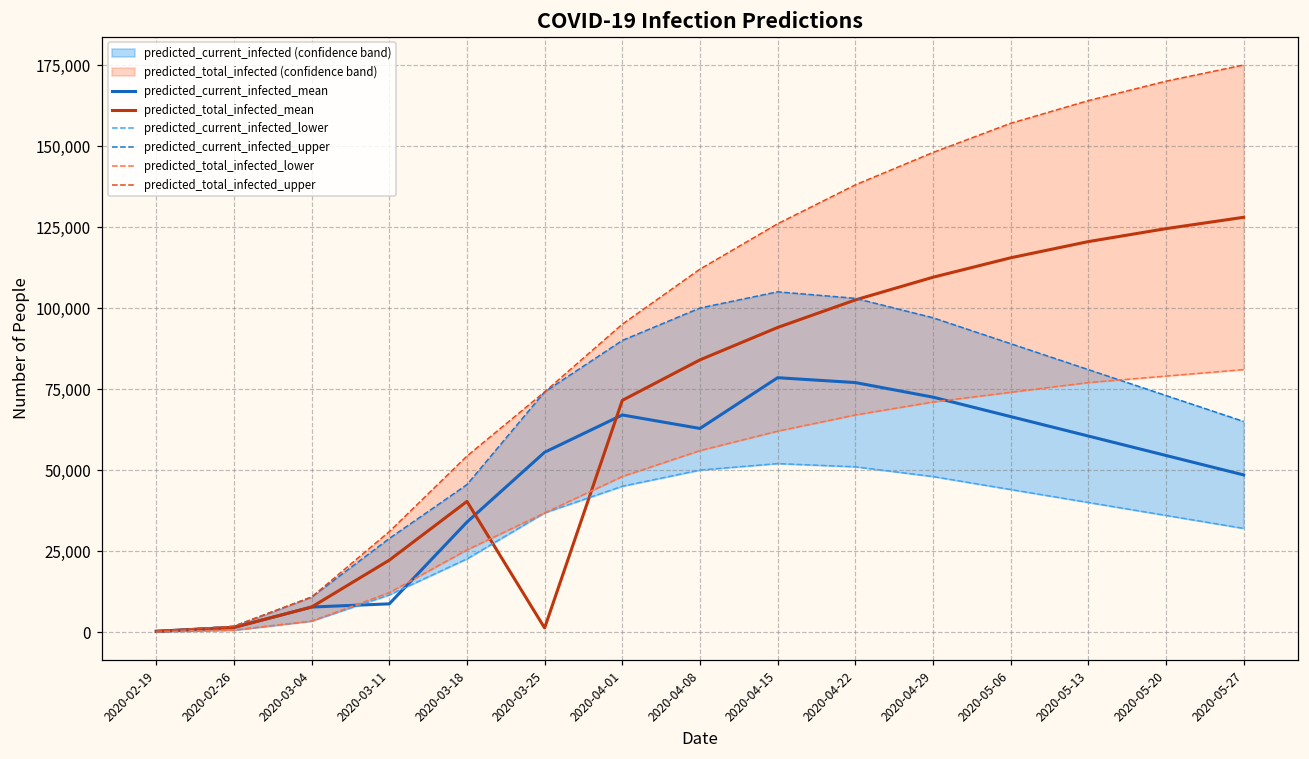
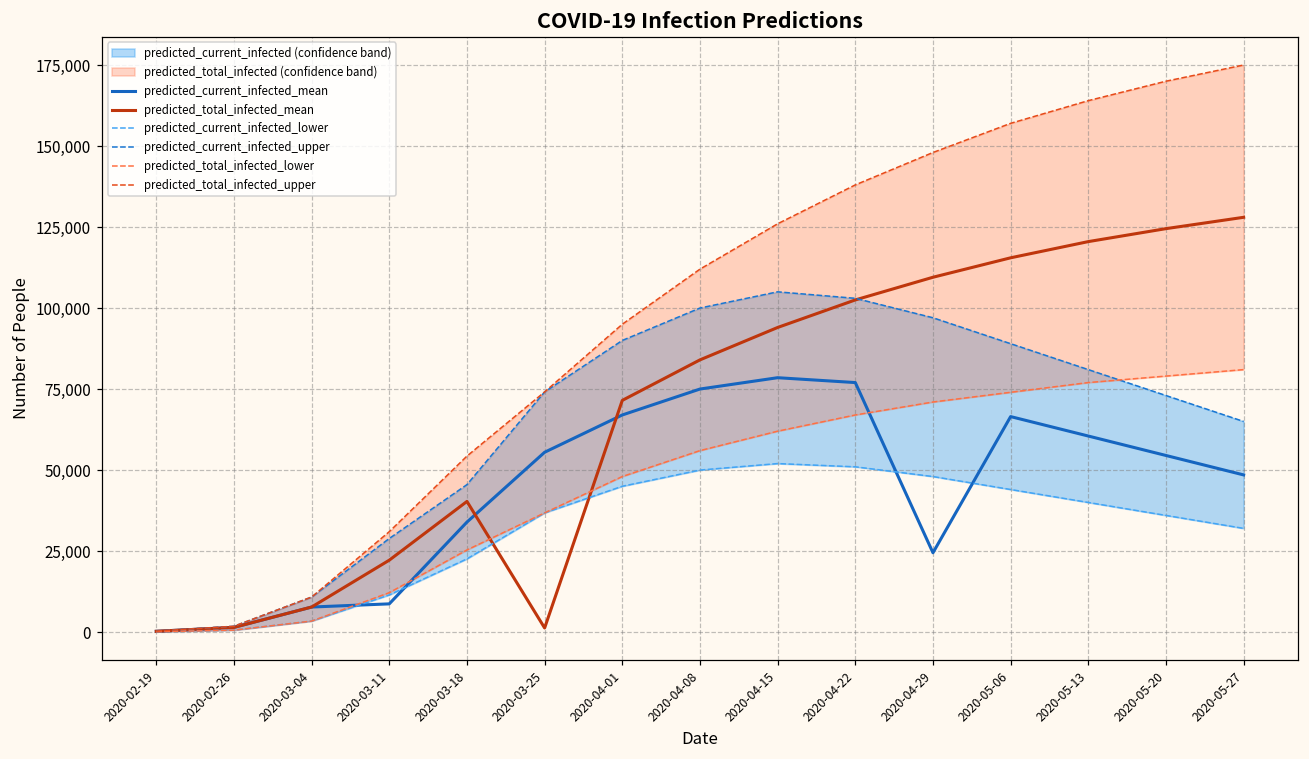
predicted_current_infected_mean, 2020-04-08: 63,000 -> 75,000
predicted_current_infected_mean, 2020-04-29: 73,000 -> 24,000
